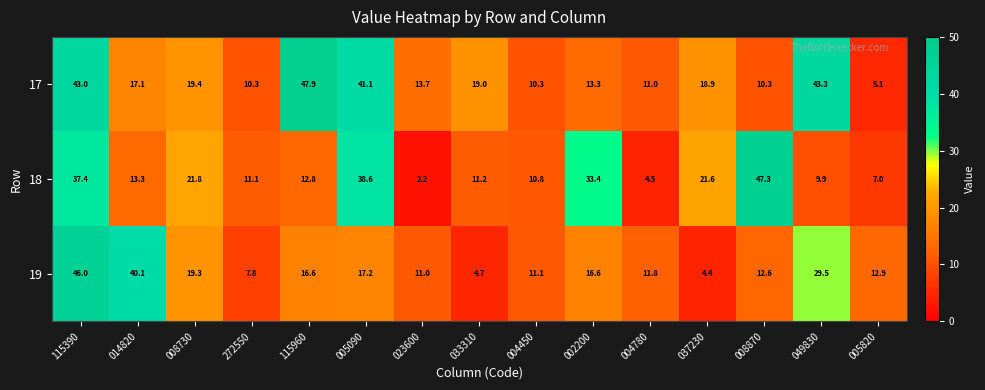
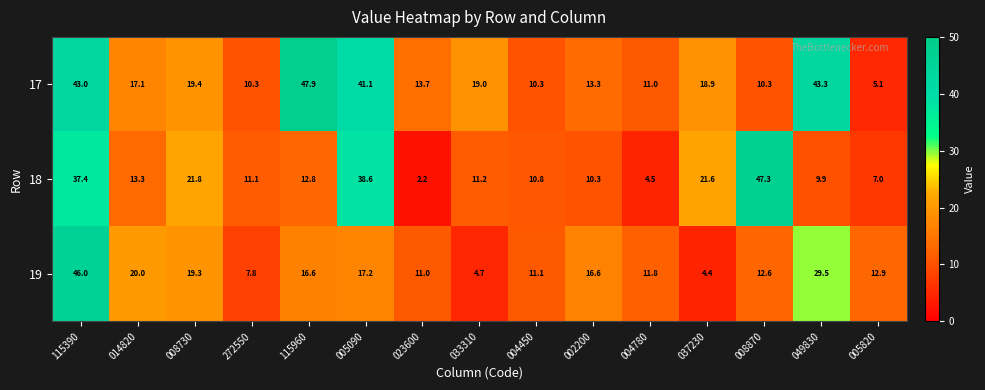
18, 002200: 33.4 -> 10.3
19, 014820: 40.1 -> 20.0
